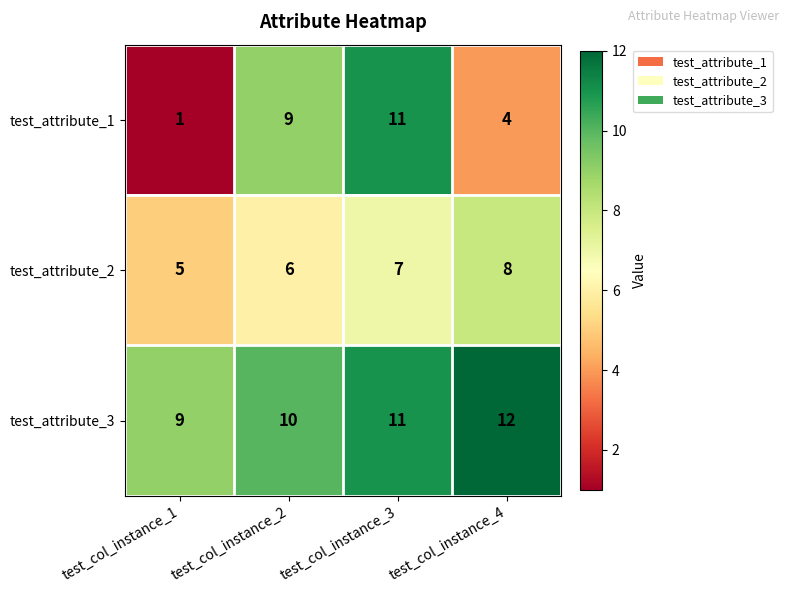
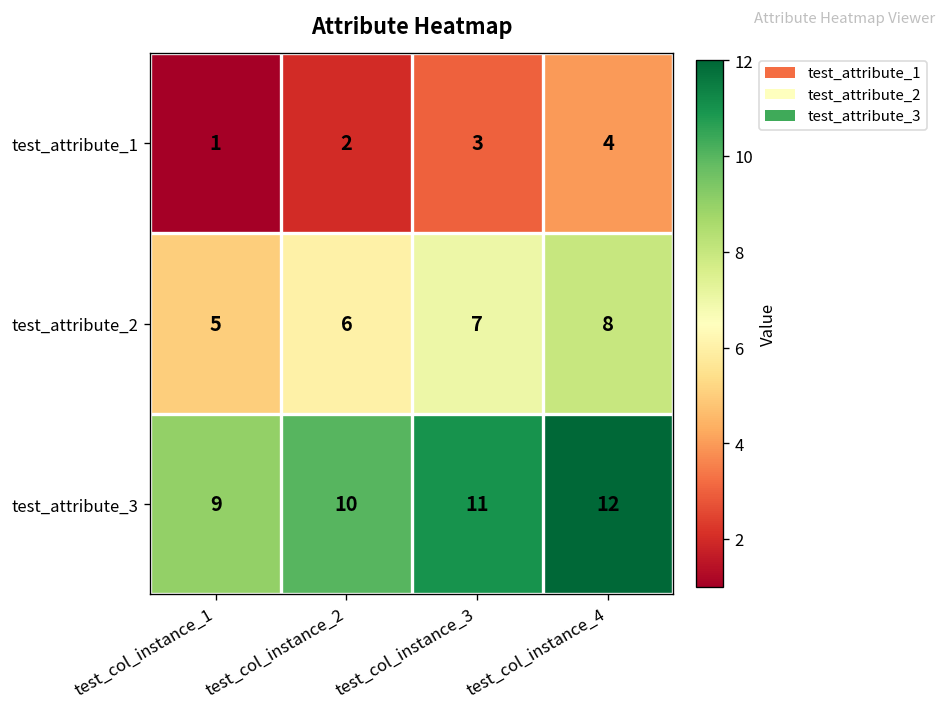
test_attribute_1, test_col_instance_2: 9 -> 2
test_attribute_1, test_col_instance_3: 11 -> 3
